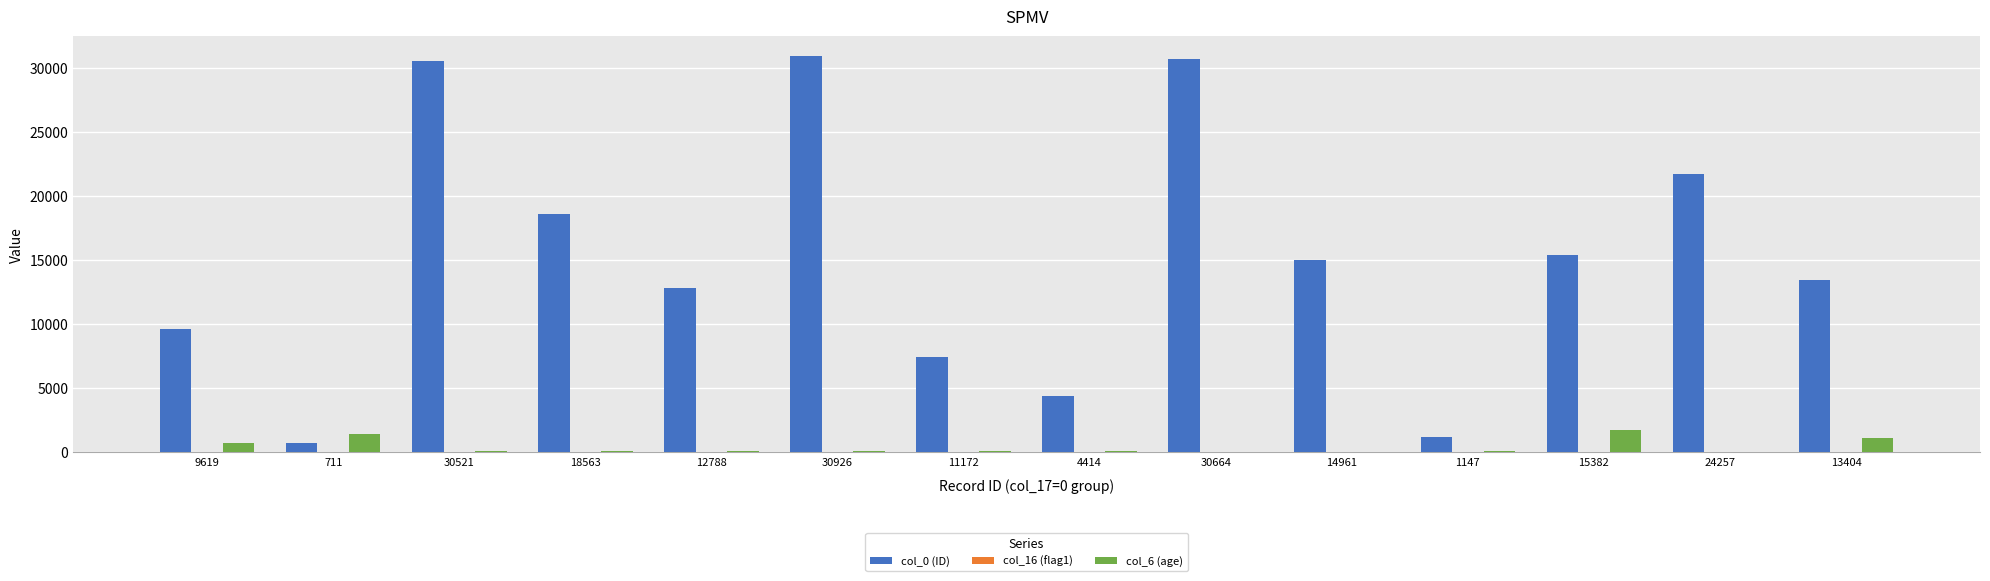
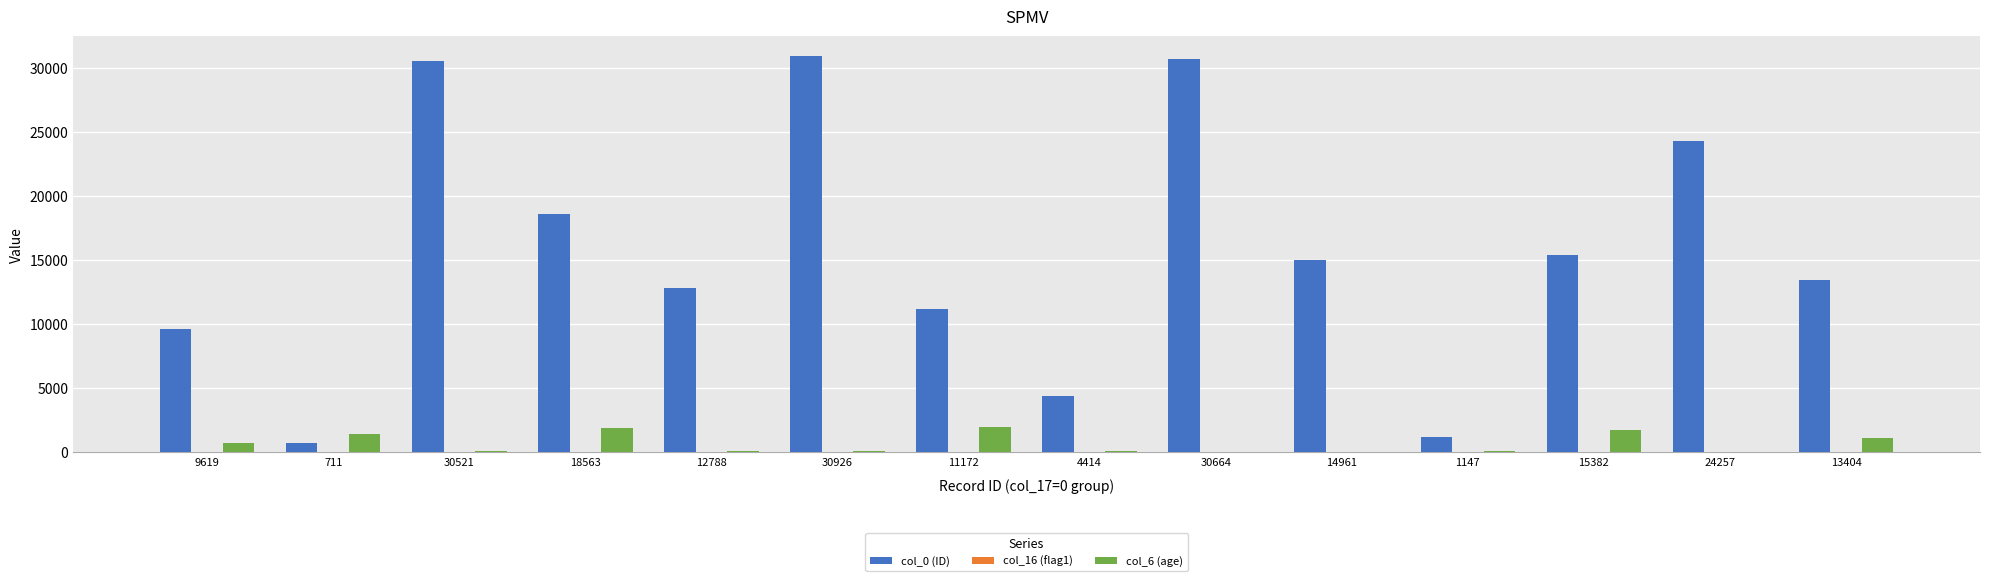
col_6 (age), 18563: 100 -> 1900
col_0 (ID), 11172: 7500 -> 11200
col_6 (age), 11172: 100 -> 1900
col_0 (ID), 24257: 21700 -> 24300
